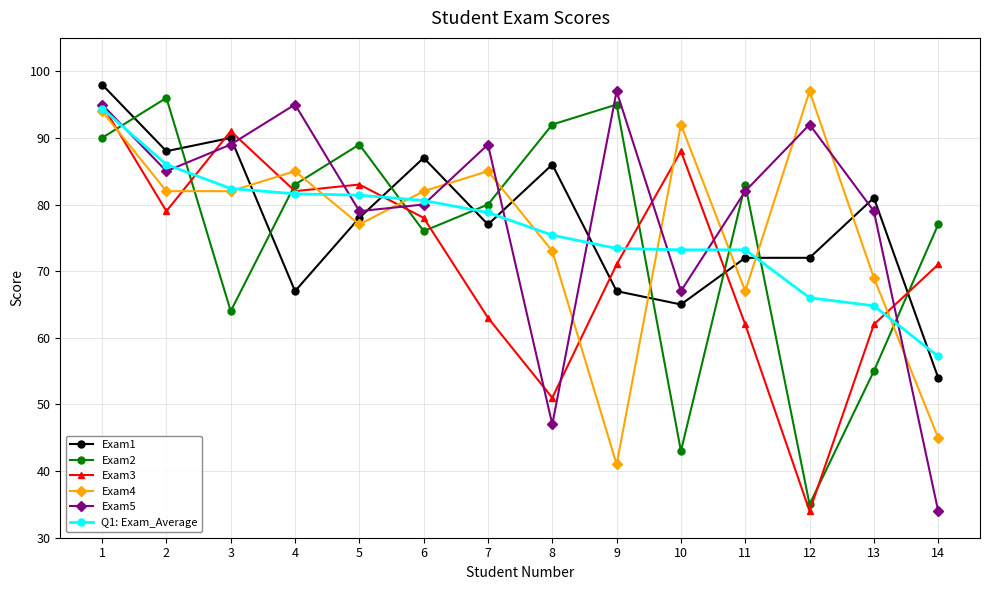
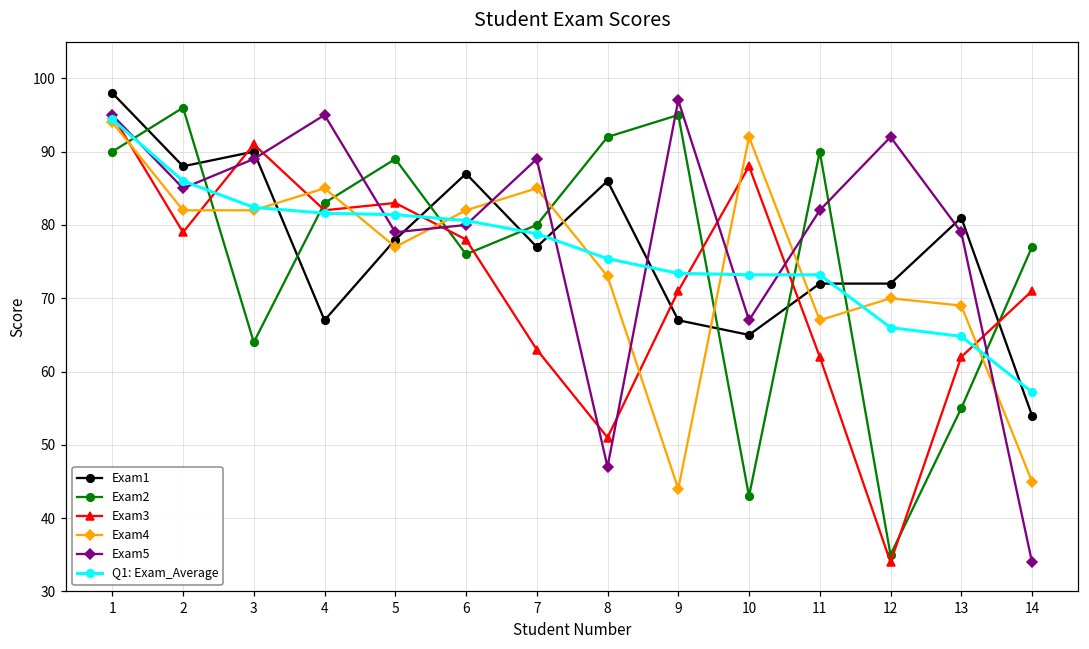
Exam4, 9: 41 -> 44
Exam2, 11: 83 -> 90
Exam4, 12: 97 -> 70
